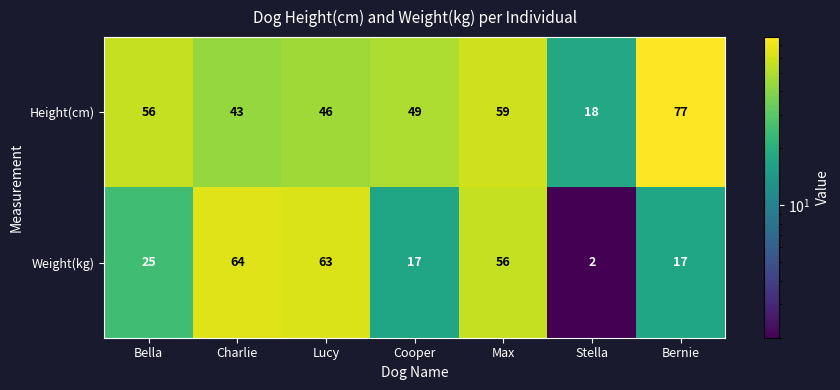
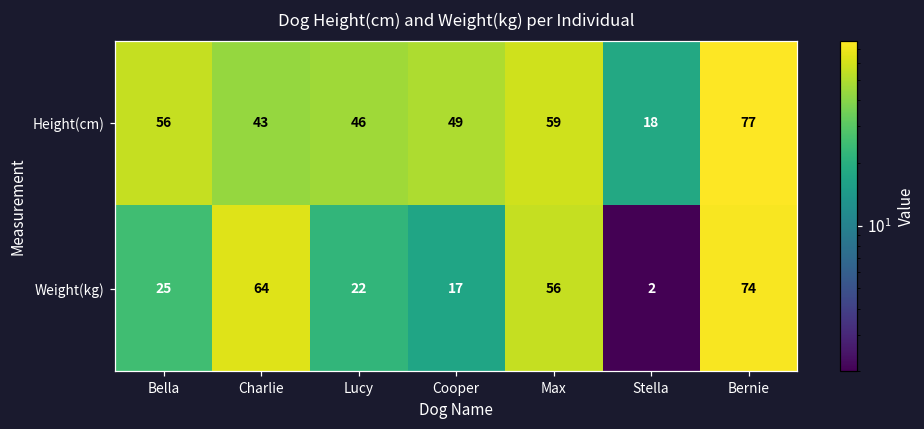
Weight(kg), Lucy: 63 -> 22
Weight(kg), Bernie: 17 -> 74
